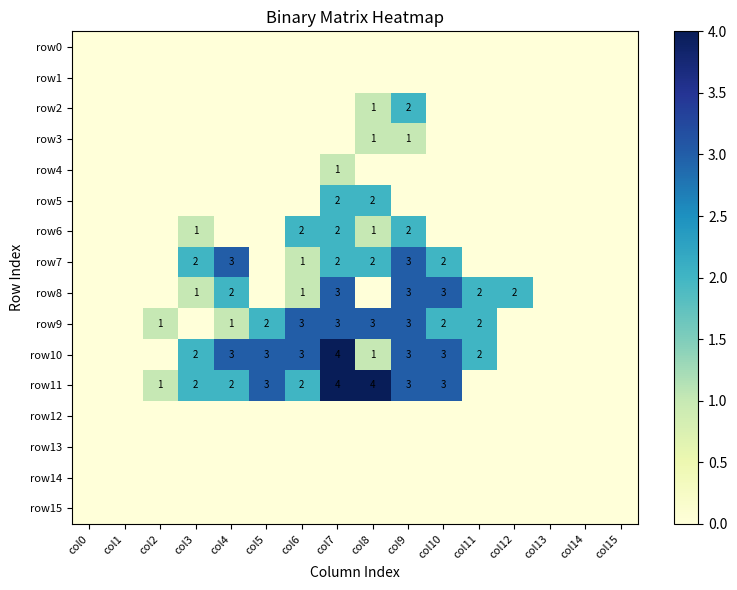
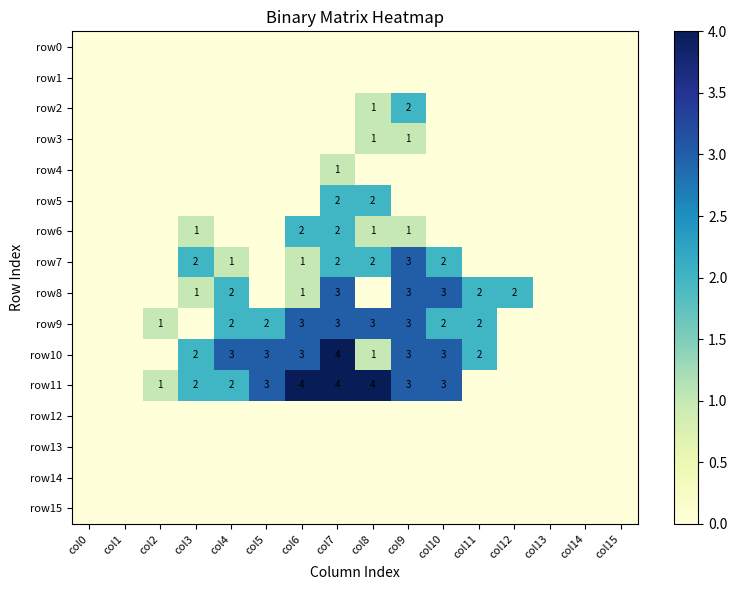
row6, col9: 2 -> 1
row7, col4: 3 -> 1
row9, col4: 1 -> 2
row11, col6: 2 -> 4
